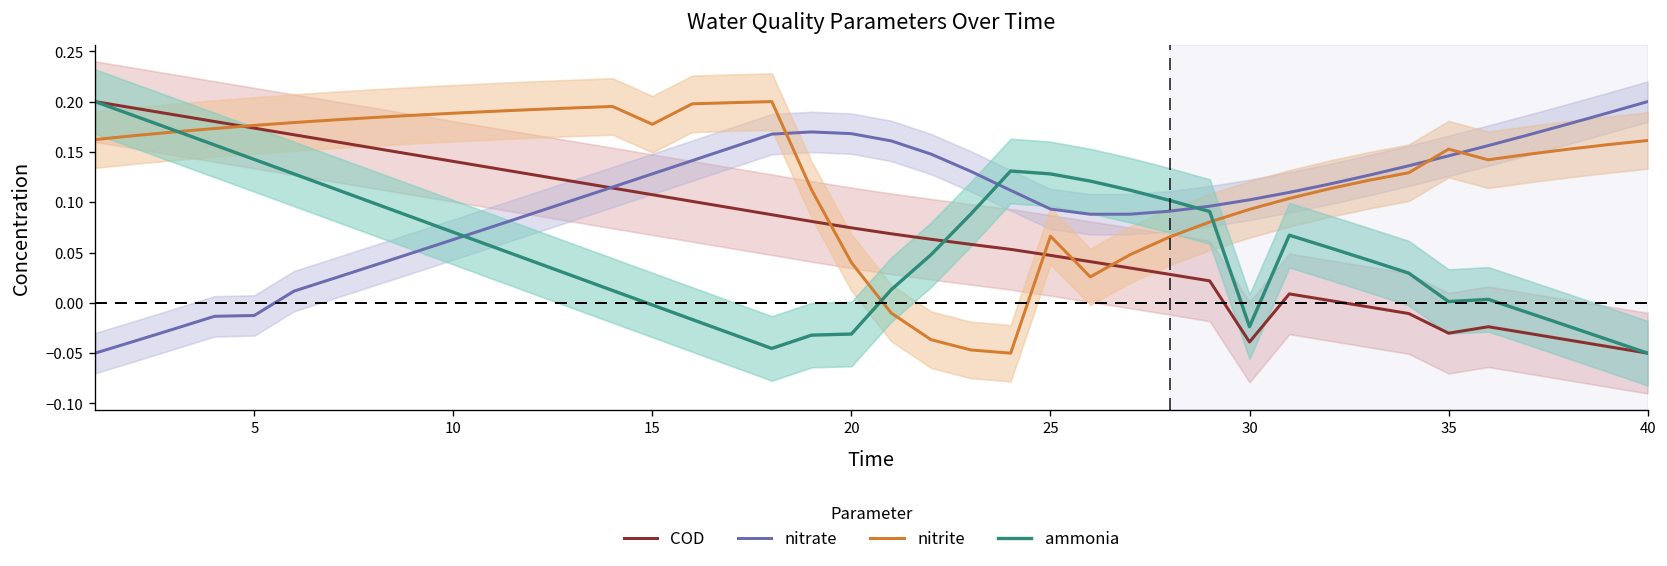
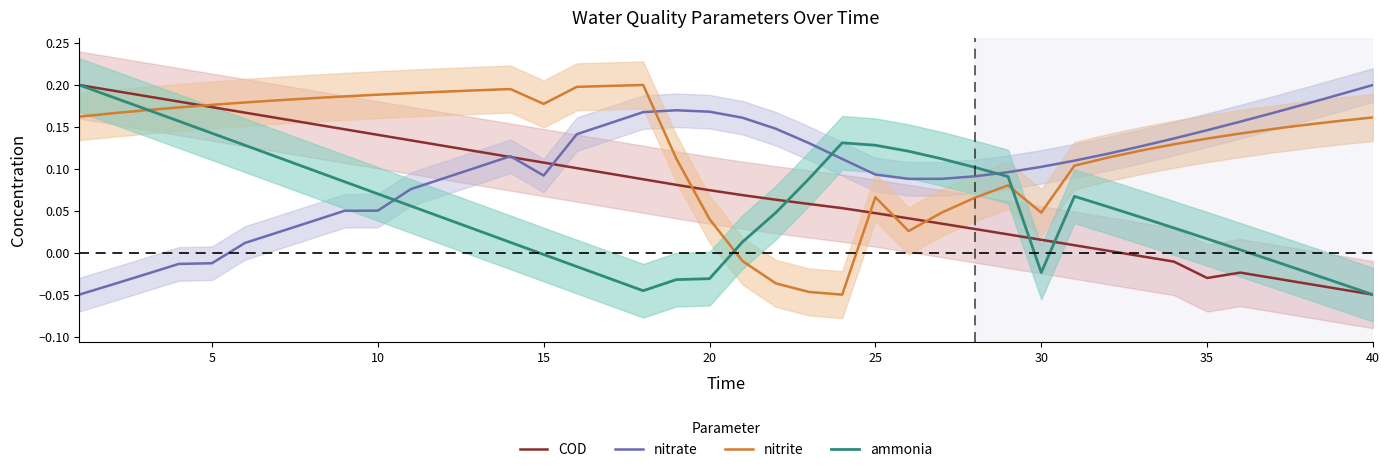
nitrate, 10: 0.06 -> 0.05
nitrate, 15: 0.13 -> 0.09
COD, 30: -0.04 -> 0.02
nitrite, 30: 0.09 -> 0.05
nitrite, 35: 0.15 -> 0.14
ammonia, 35: 0.00 -> 0.02
